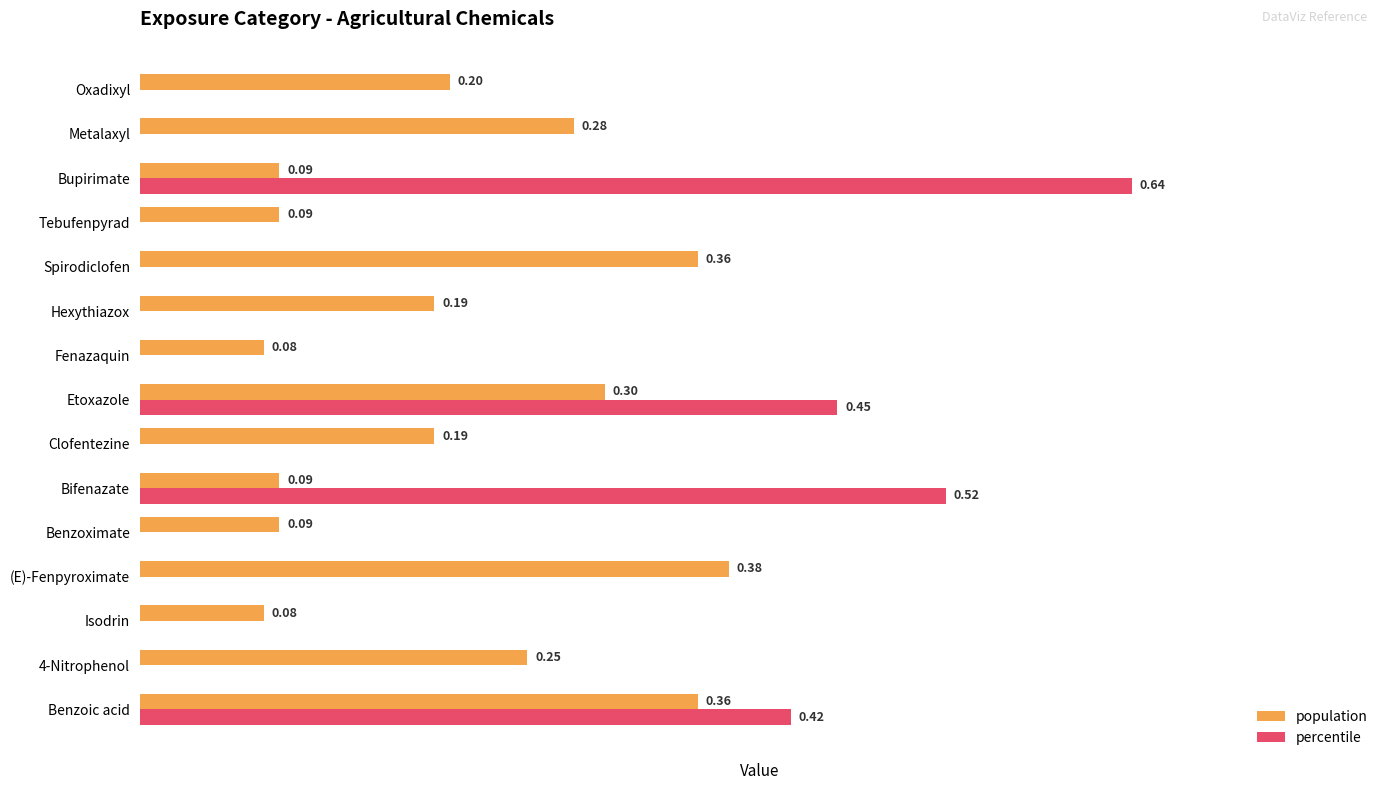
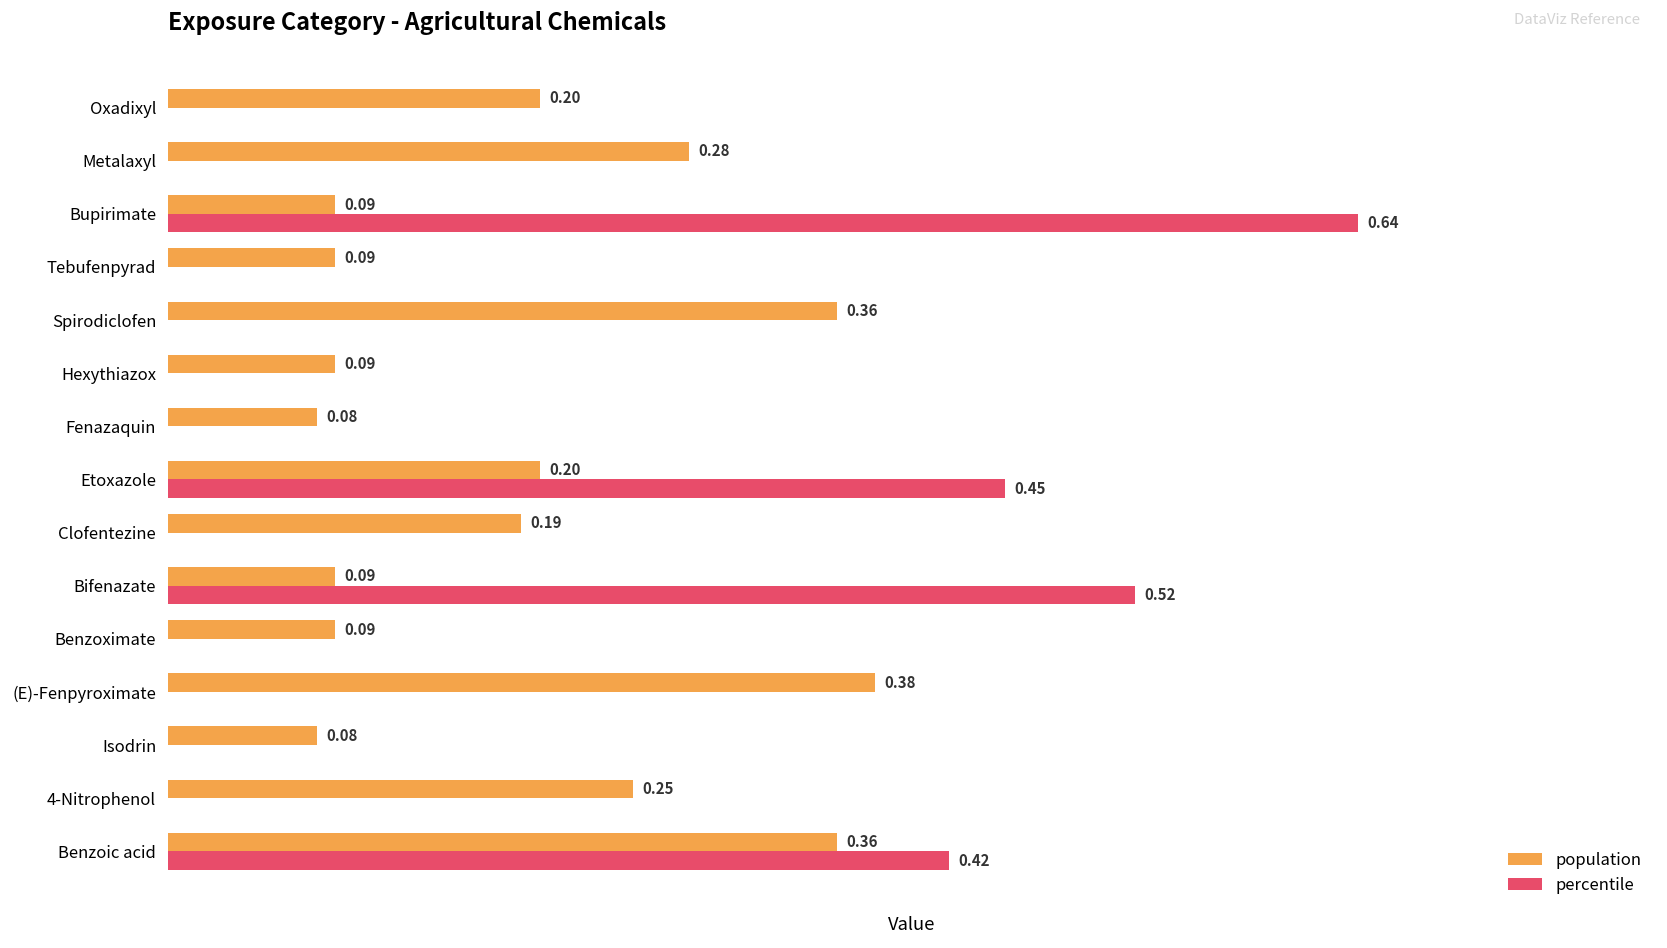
population, Hexythiazox: 0.19 -> 0.09
population, Etoxazole: 0.30 -> 0.20
